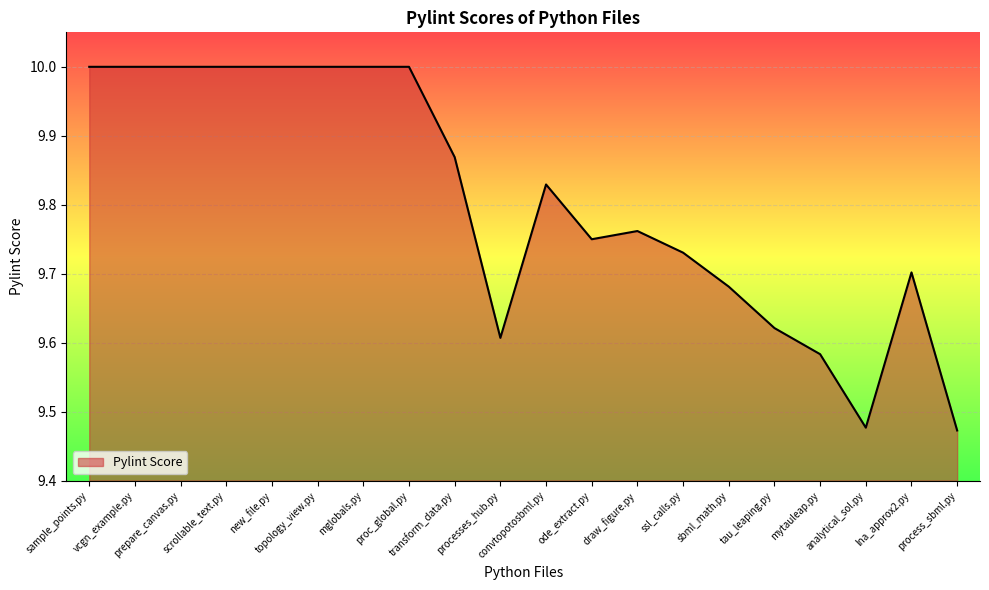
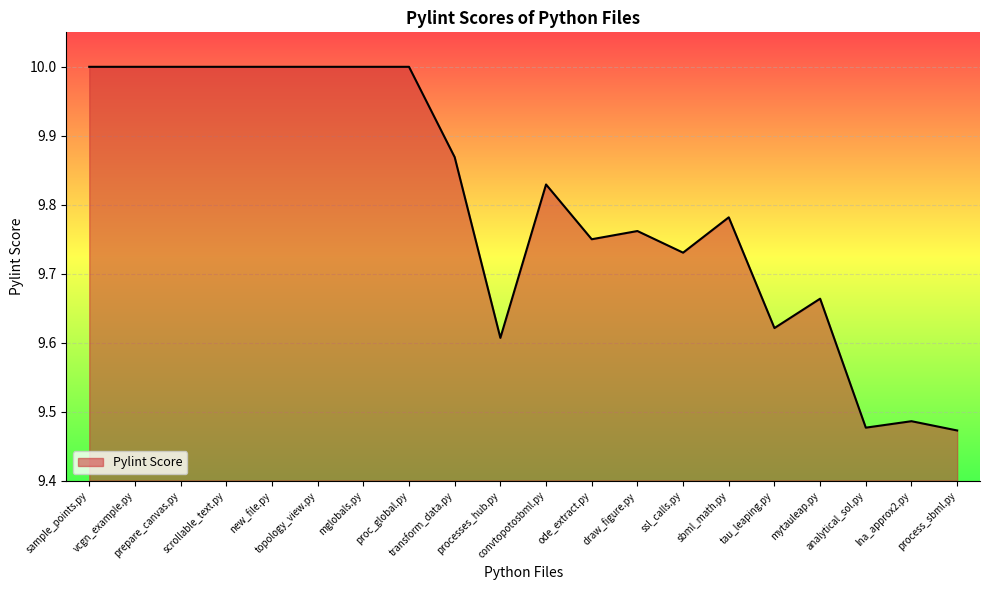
sbml_math.py: 9.68 -> 9.78
mytauleap.py: 9.58 -> 9.66
lna_approx2.py: 9.70 -> 9.49
